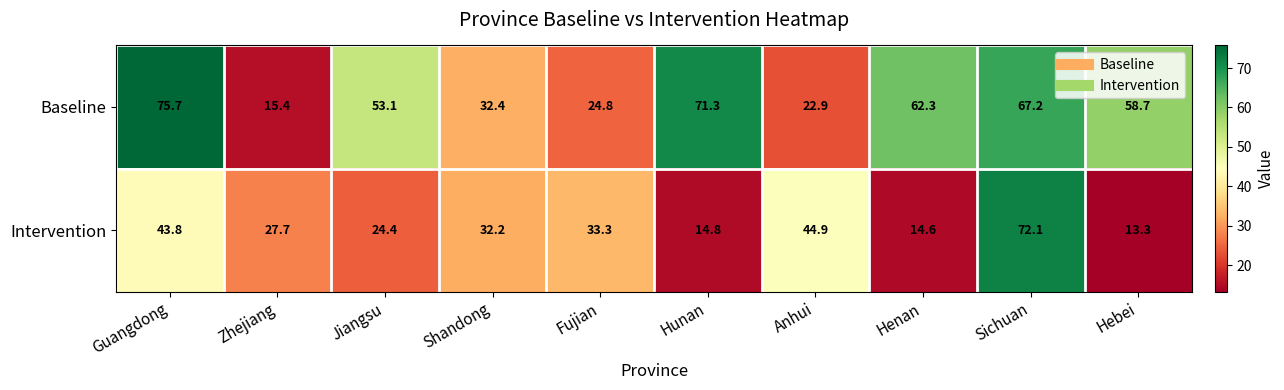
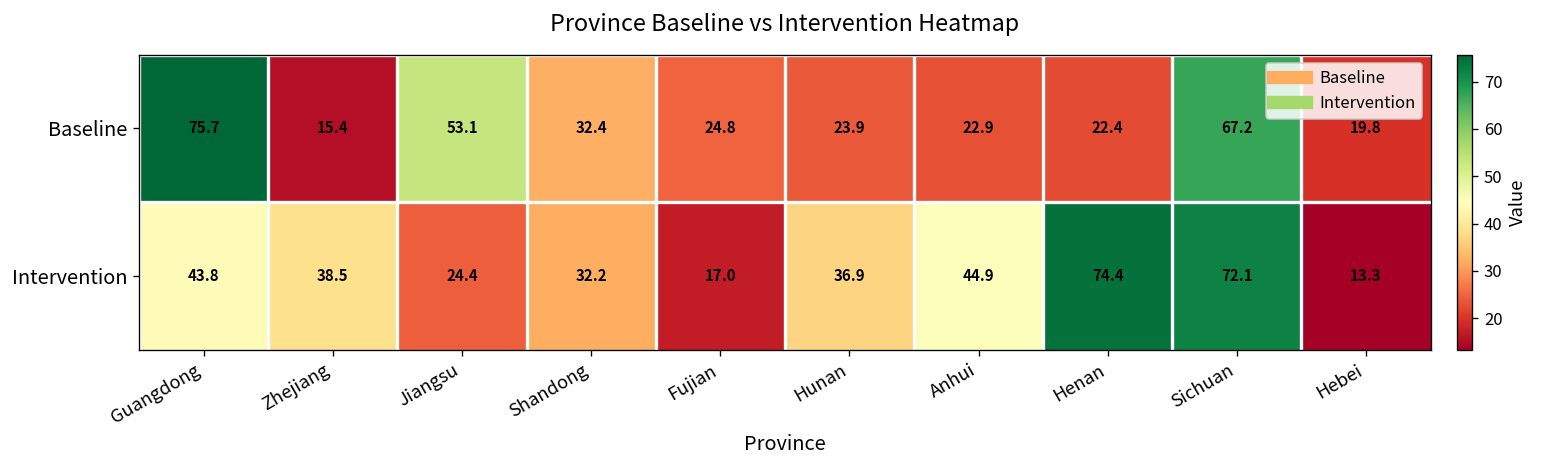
Baseline, Hunan: 71.3 -> 23.9
Baseline, Henan: 62.3 -> 22.4
Baseline, Hebei: 58.7 -> 19.8
Intervention, Zhejiang: 27.7 -> 38.5
Intervention, Fujian: 33.3 -> 17.0
Intervention, Hunan: 14.8 -> 36.9
Intervention, Henan: 14.6 -> 74.4
